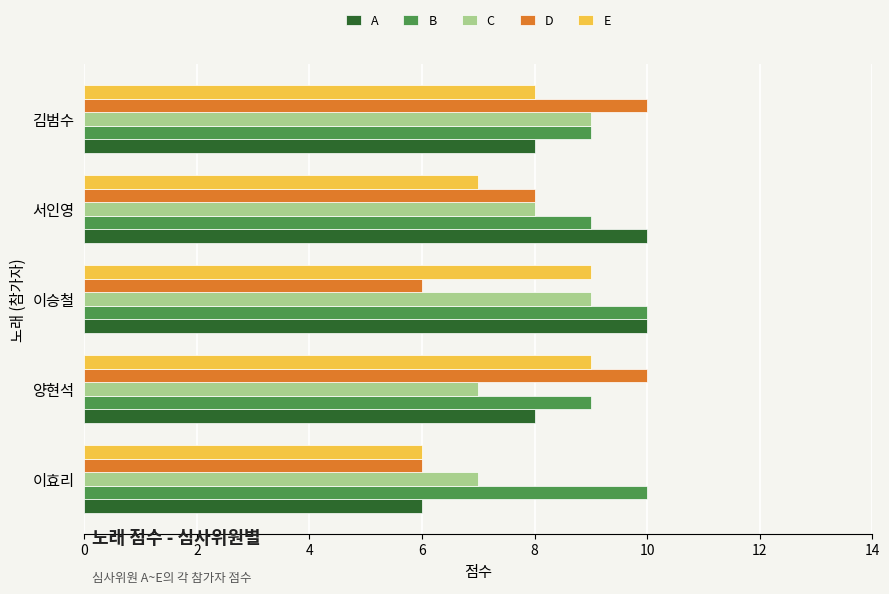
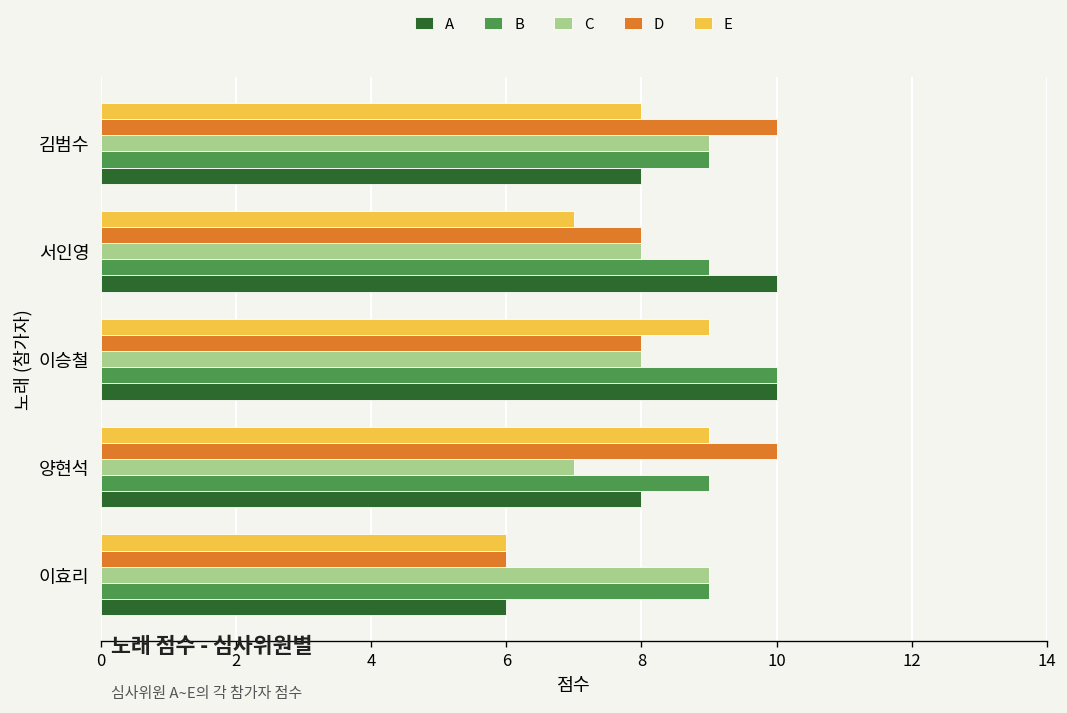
D, 이승철: 6 -> 8
C, 이승철: 9 -> 8
C, 이효리: 7 -> 9
B, 이효리: 10 -> 9
